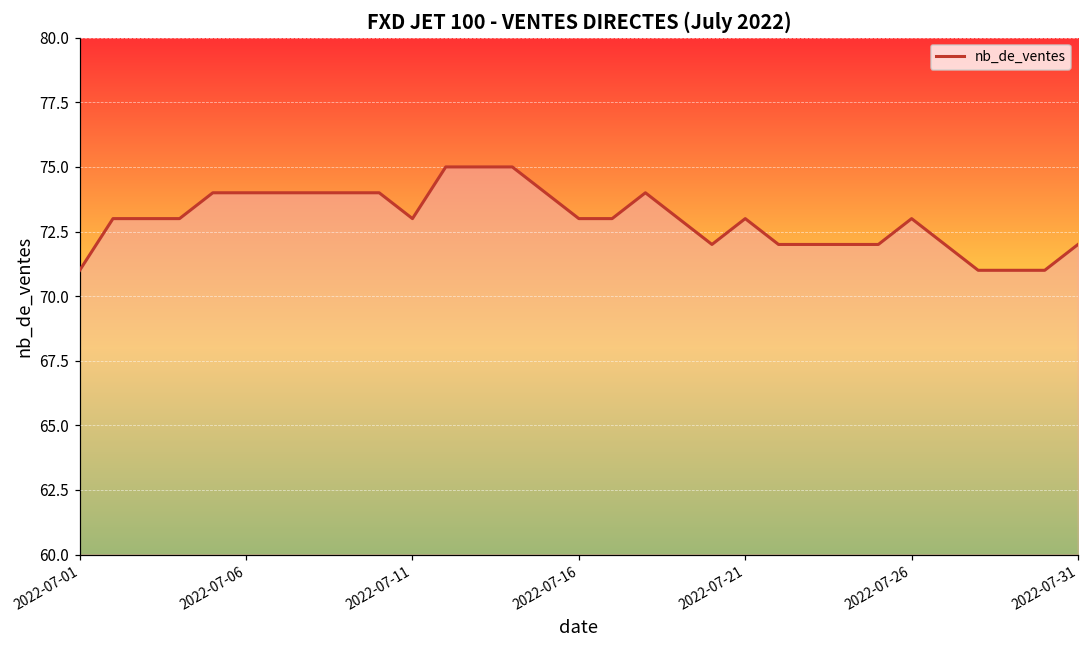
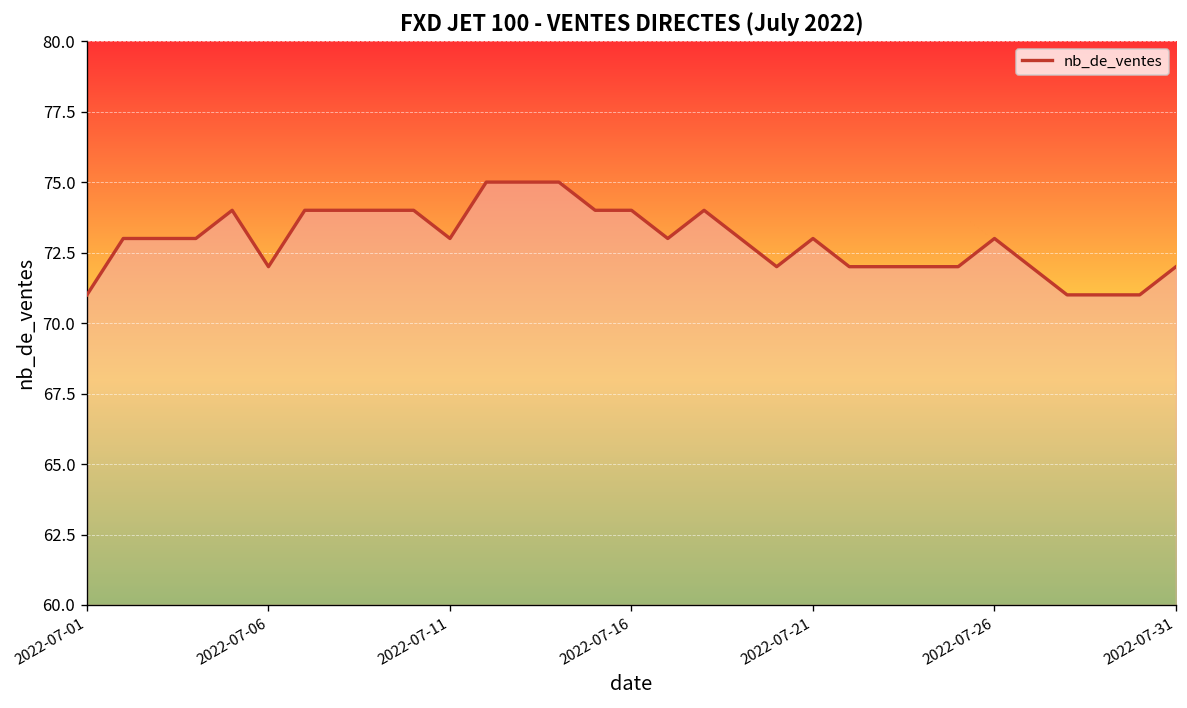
2022-07-06: 74 -> 72
2022-07-16: 73 -> 74
